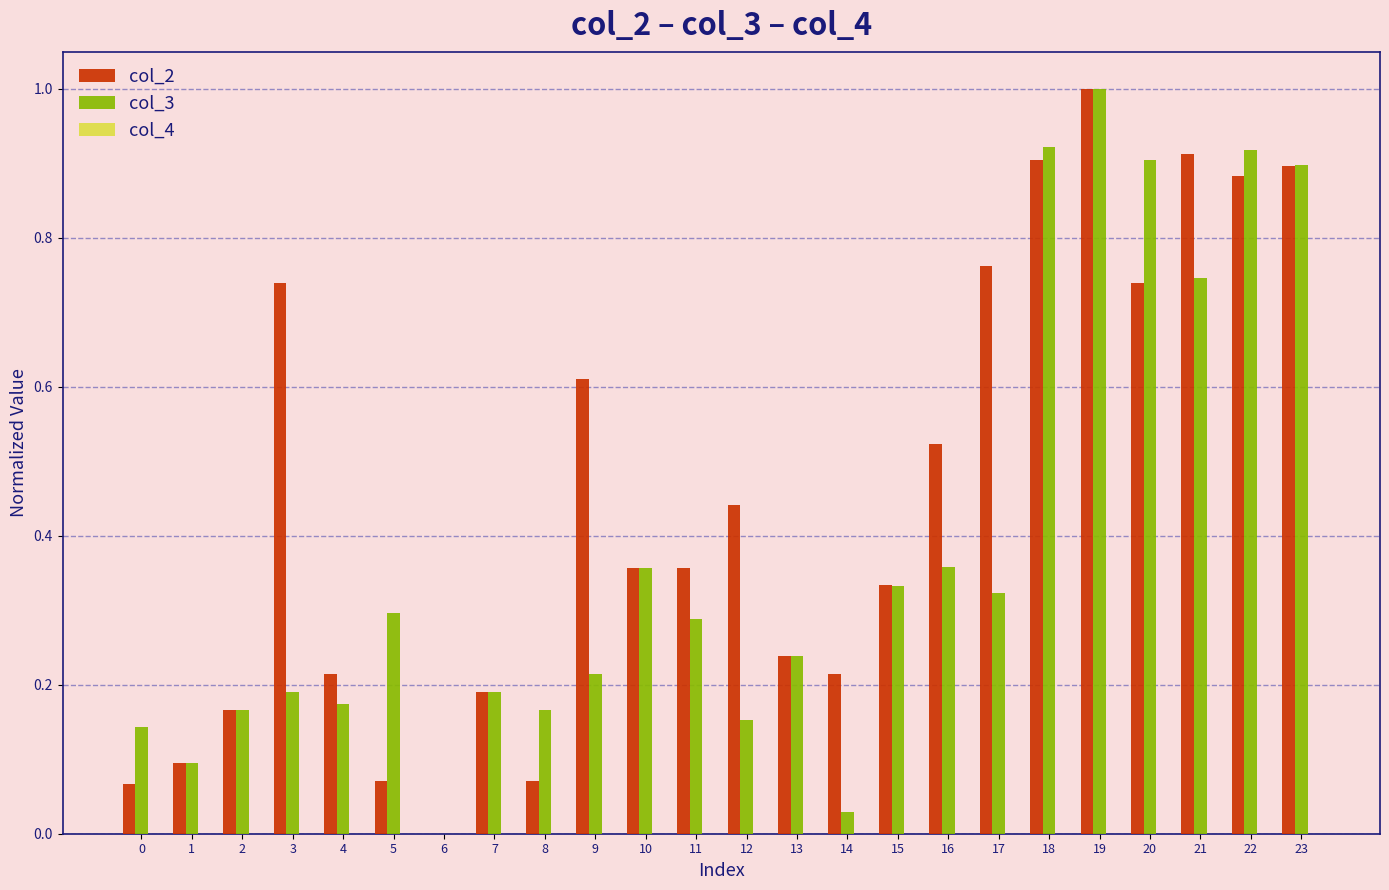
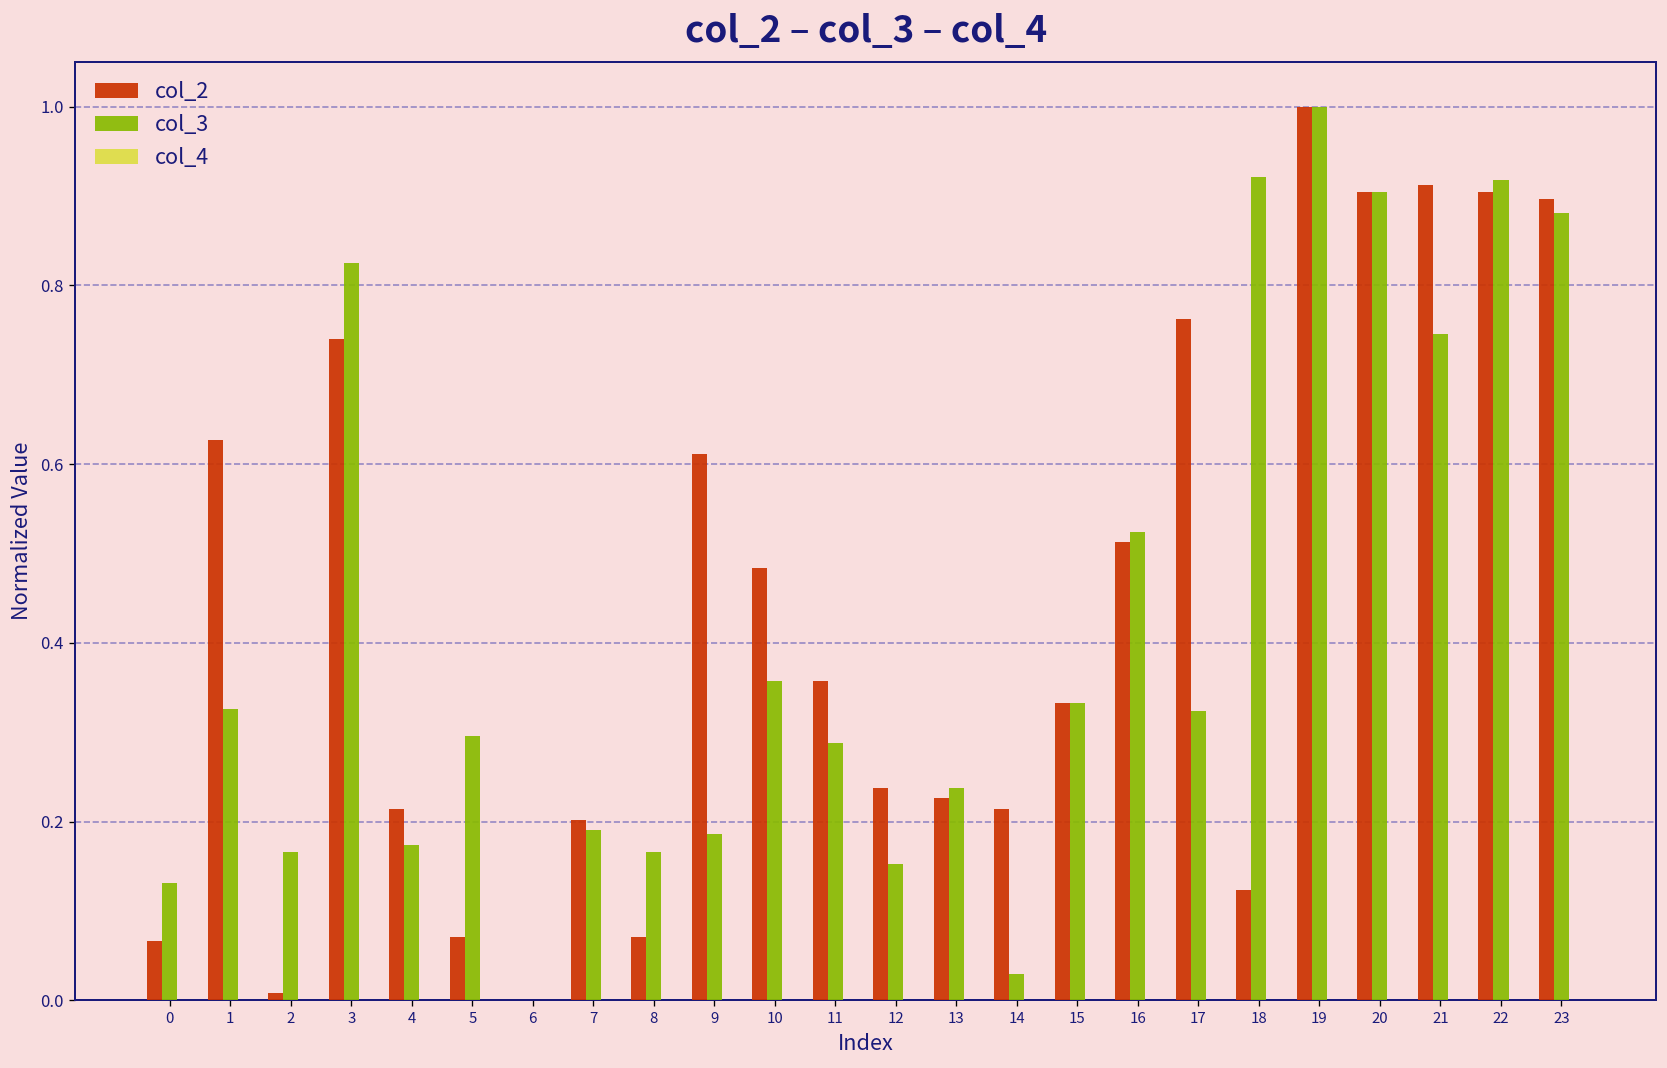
col_3, 0: 0.14 -> 0.13
col_2, 1: 0.10 -> 0.63
col_3, 1: 0.10 -> 0.33
col_2, 2: 0.17 -> 0.01
col_3, 3: 0.19 -> 0.82
col_2, 7: 0.19 -> 0.20
col_3, 9: 0.21 -> 0.19
col_2, 10: 0.36 -> 0.48
col_2, 12: 0.44 -> 0.24
col_2, 13: 0.24 -> 0.23
col_2, 16: 0.52 -> 0.51
col_3, 16: 0.36 -> 0.52
col_2, 18: 0.90 -> 0.12
col_2, 20: 0.74 -> 0.90
col_2, 22: 0.88 -> 0.90
col_3, 23: 0.90 -> 0.88
